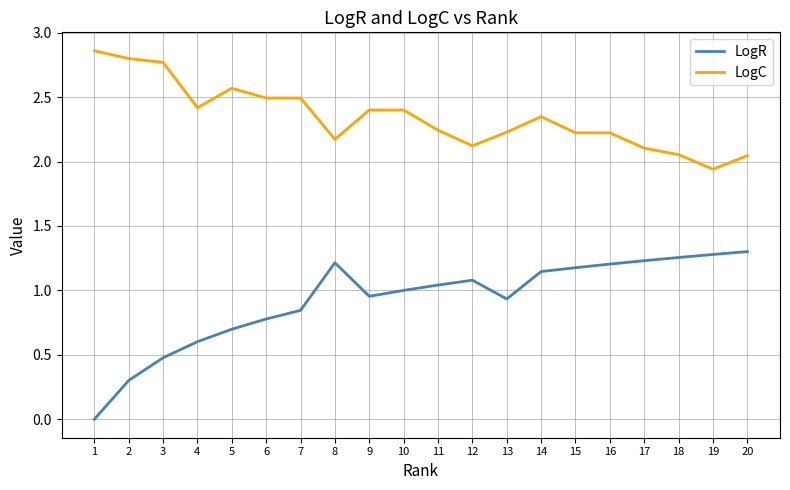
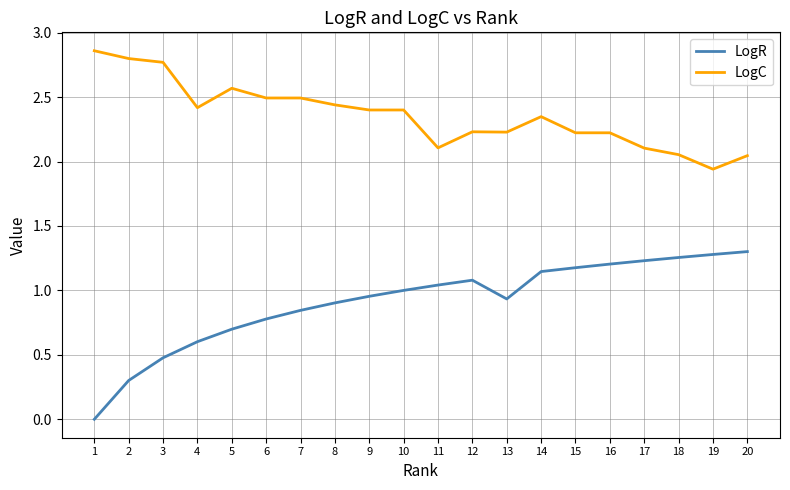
LogR, 8: 1.21 -> 0.90
LogC, 8: 2.17 -> 2.44
LogC, 11: 2.24 -> 2.11
LogC, 12: 2.12 -> 2.23
